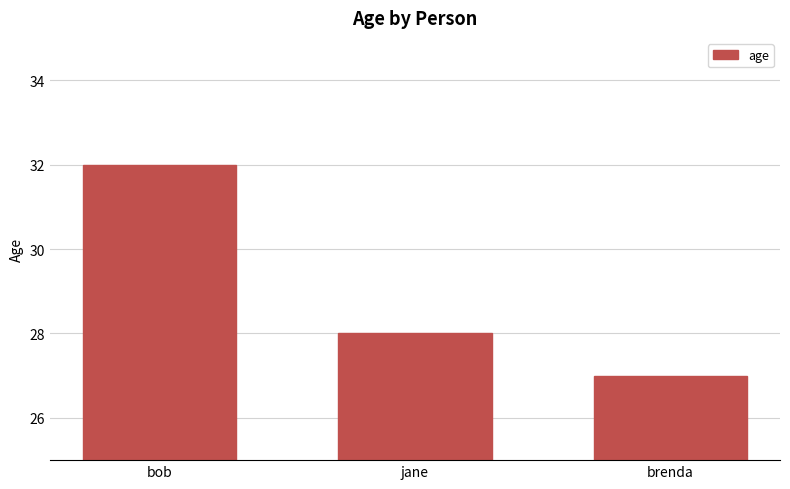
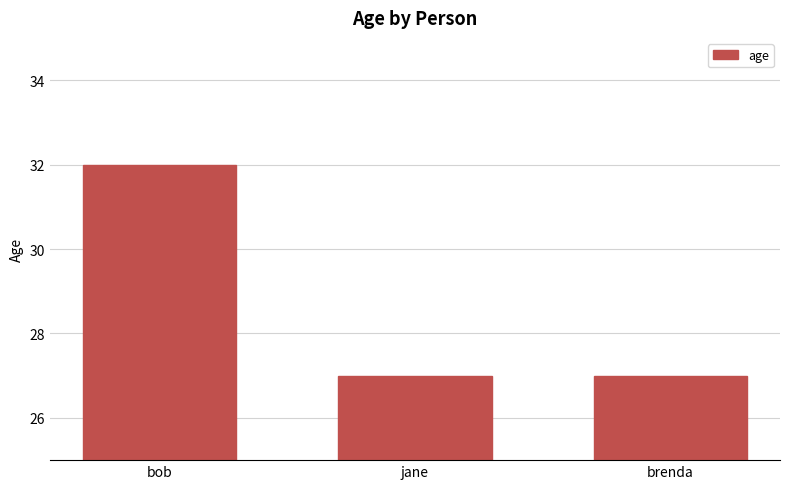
jane: 28 -> 27
